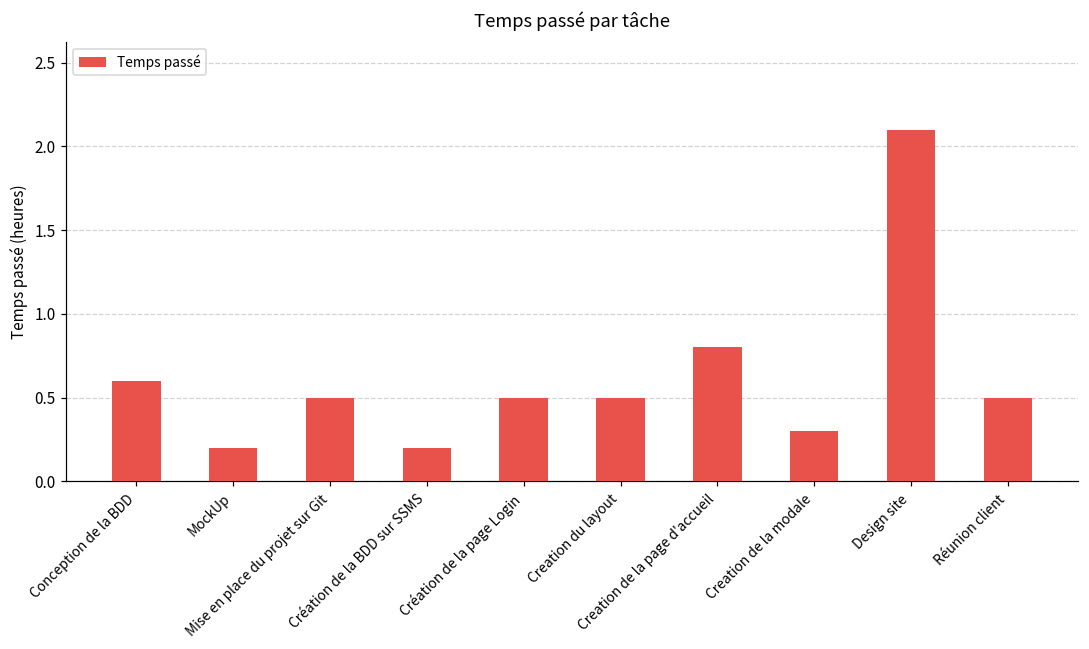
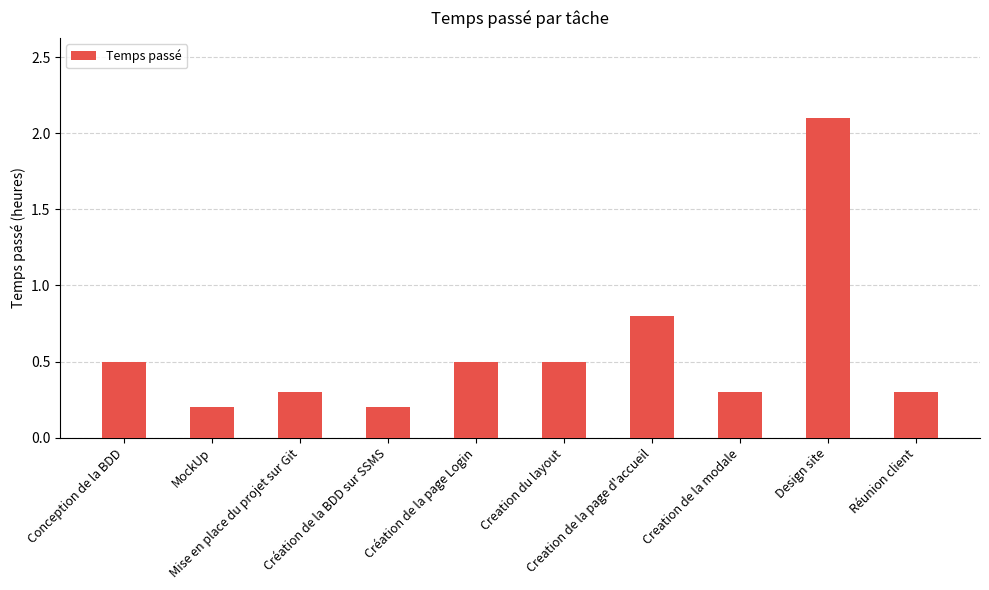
Conception de la BDD: 0.6 -> 0.5
Mise en place du projet sur Git: 0.5 -> 0.3
Réunion client: 0.5 -> 0.3
